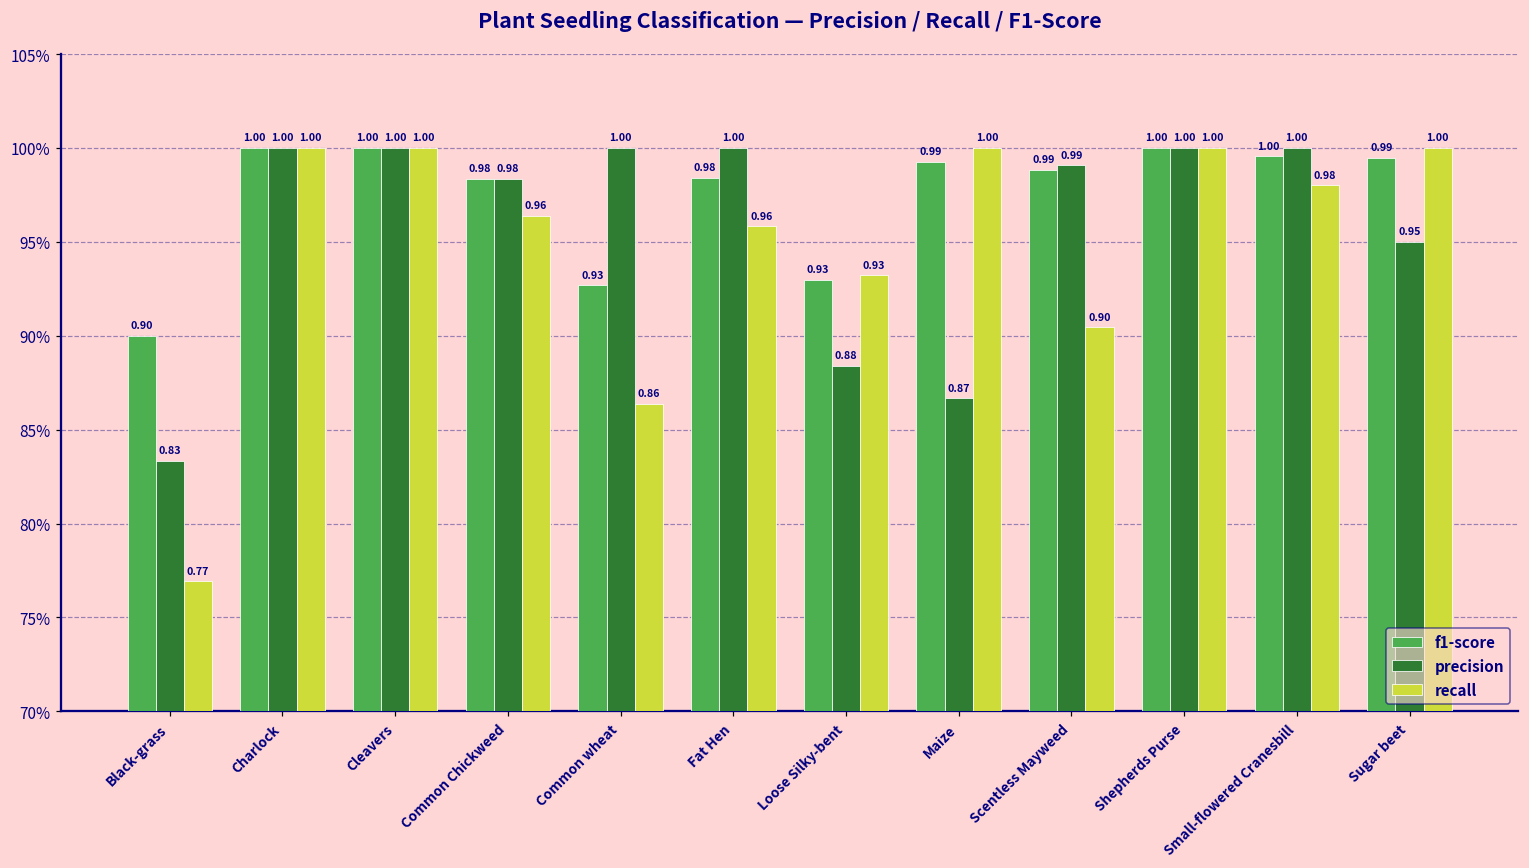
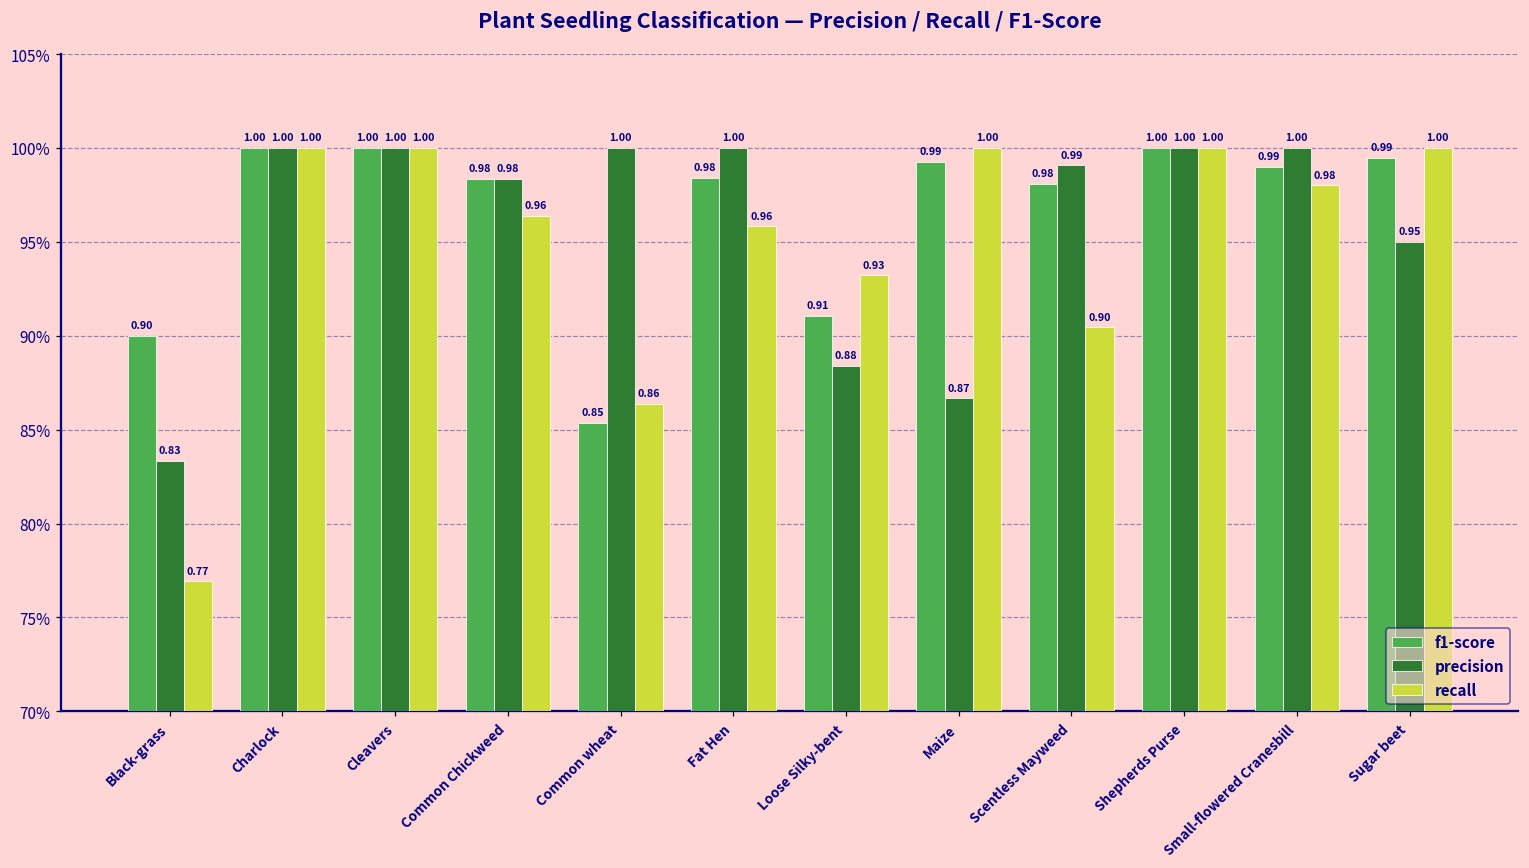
f1-score, Common wheat: 0.93 -> 0.85
f1-score, Loose Silky-bent: 0.93 -> 0.91
f1-score, Scentless Mayweed: 0.99 -> 0.98
f1-score, Small-flowered Cranesbill: 1.00 -> 0.99
